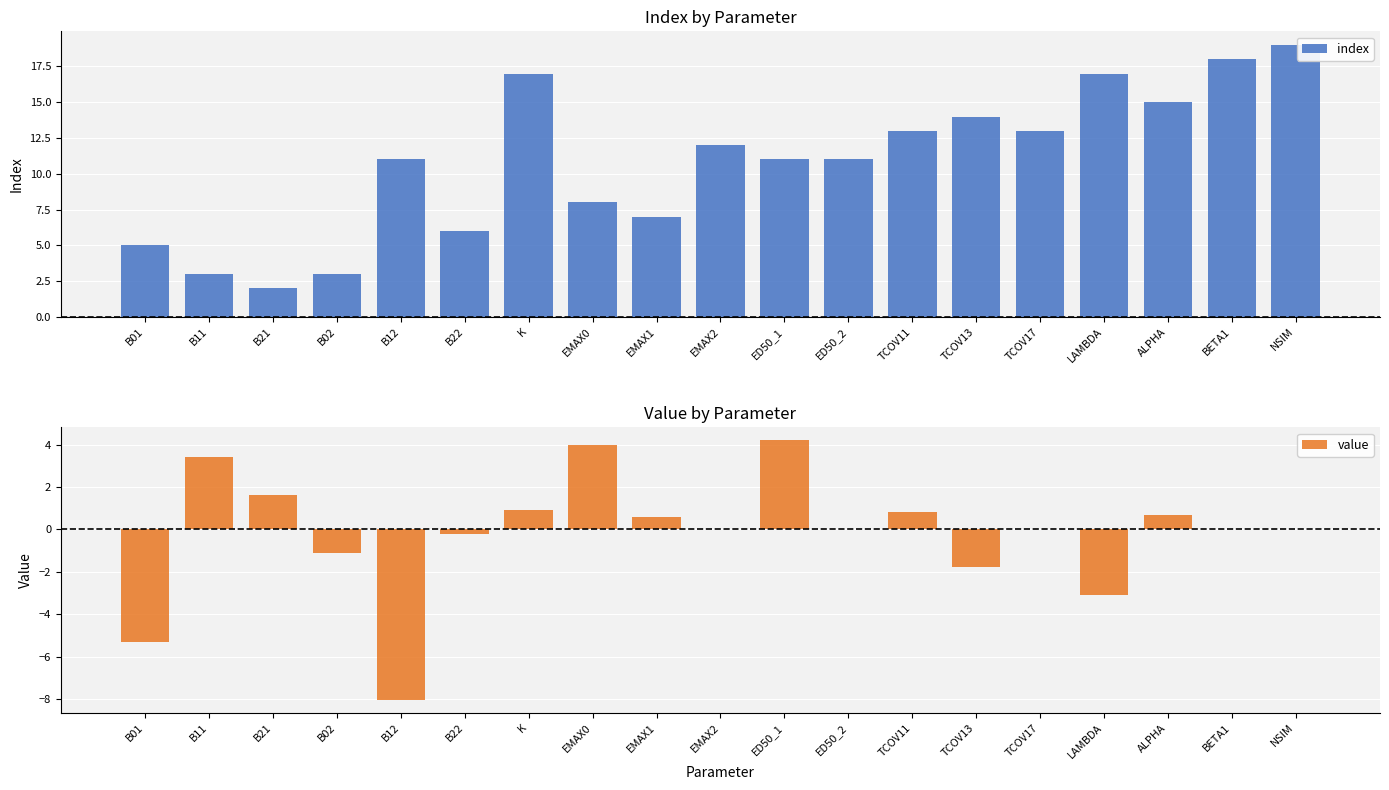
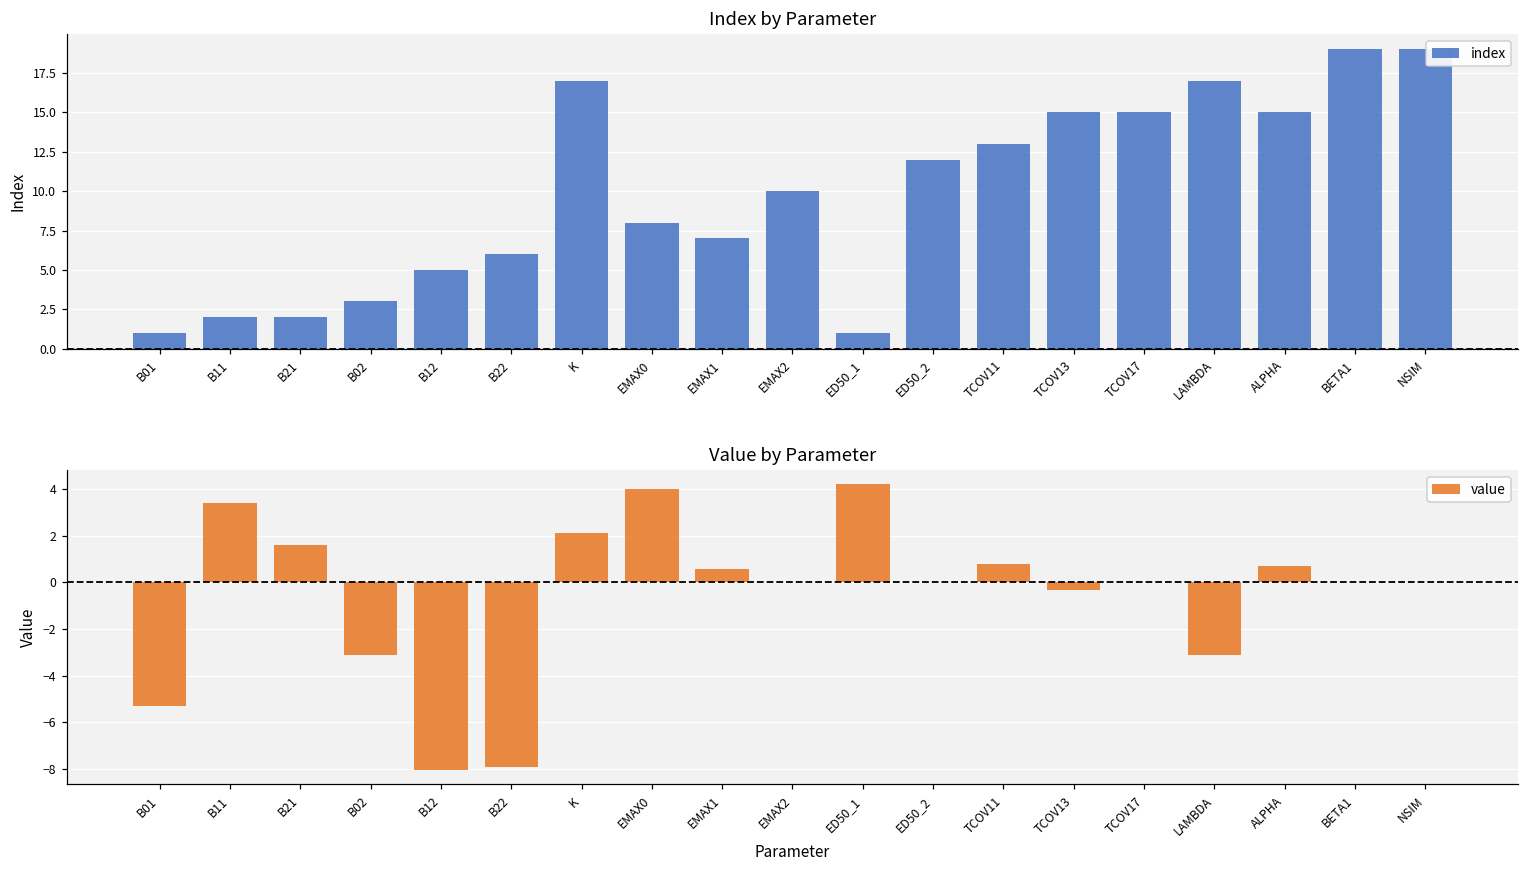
Index by Parameter, B01: 5 -> 1
Index by Parameter, B11: 3 -> 2
Index by Parameter, B12: 11 -> 5
Index by Parameter, EMAX2: 12 -> 10
Index by Parameter, ED50_1: 11 -> 1
Index by Parameter, ED50_2: 11 -> 12
Index by Parameter, TCOV13: 14 -> 15
Index by Parameter, TCOV17: 13 -> 15
Index by Parameter, BETA1: 18 -> 19
Value by Parameter, B02: -1.1 -> -3.1
Value by Parameter, B22: -0.2 -> -7.9
Value by Parameter, K: 0.9 -> 2.1
Value by Parameter, TCOV13: -1.8 -> -0.3
